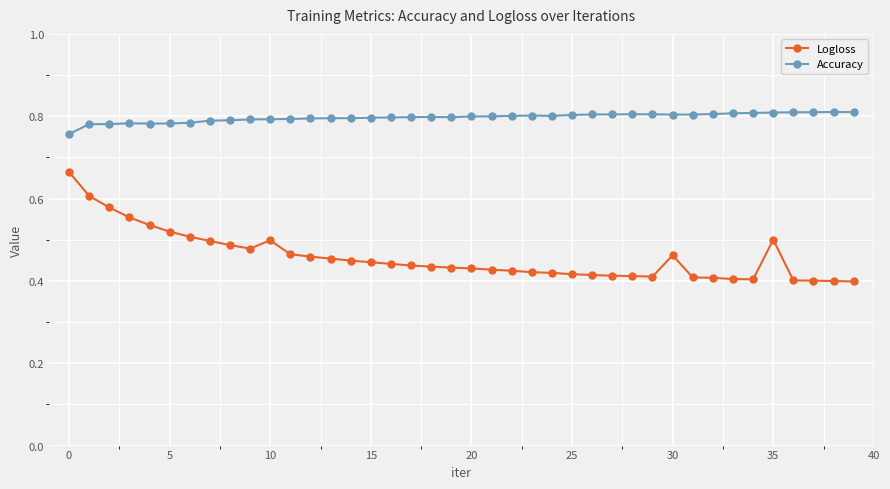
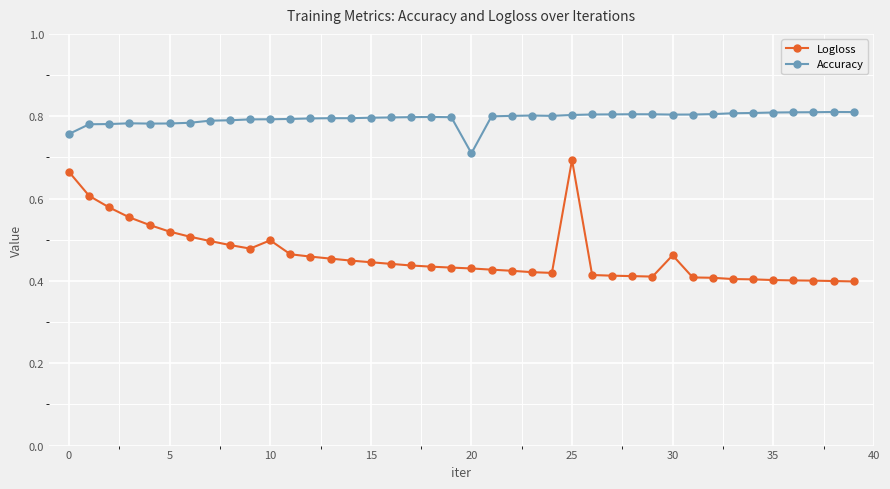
Accuracy, 20: 0.80 -> 0.71
Logloss, 25: 0.42 -> 0.69
Logloss, 35: 0.50 -> 0.40
